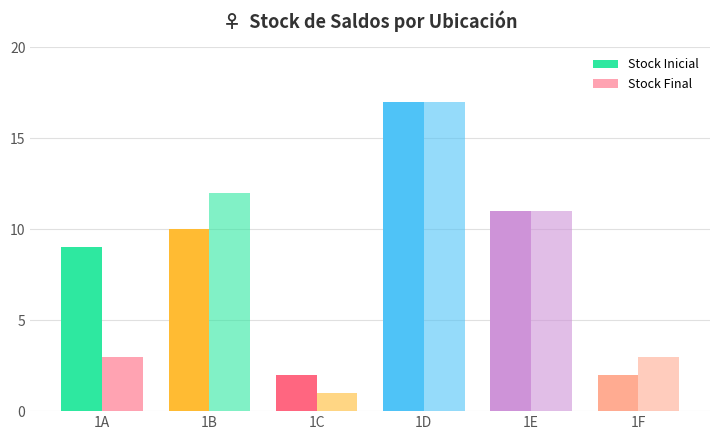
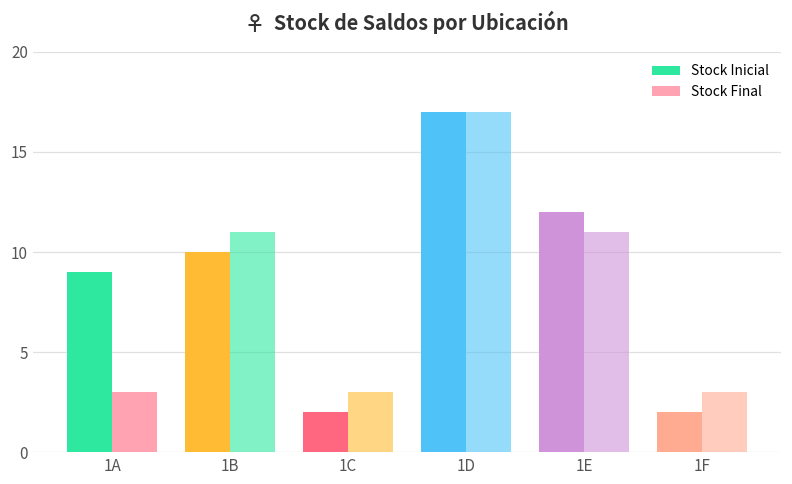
Stock Final, 1B: 12 -> 11
Stock Final, 1C: 1 -> 3
Stock Inicial, 1E: 11 -> 12
